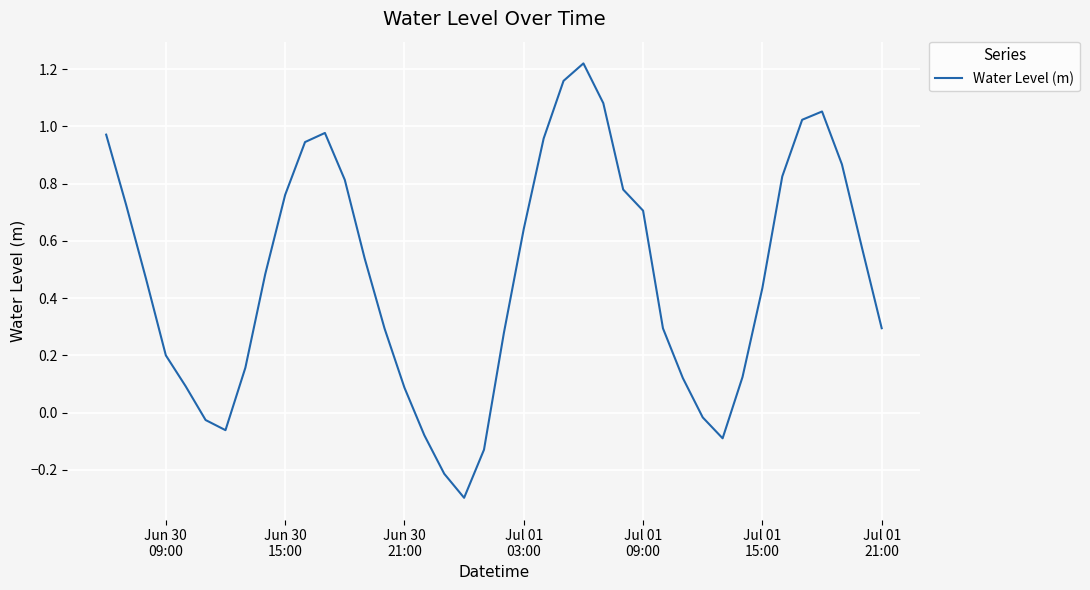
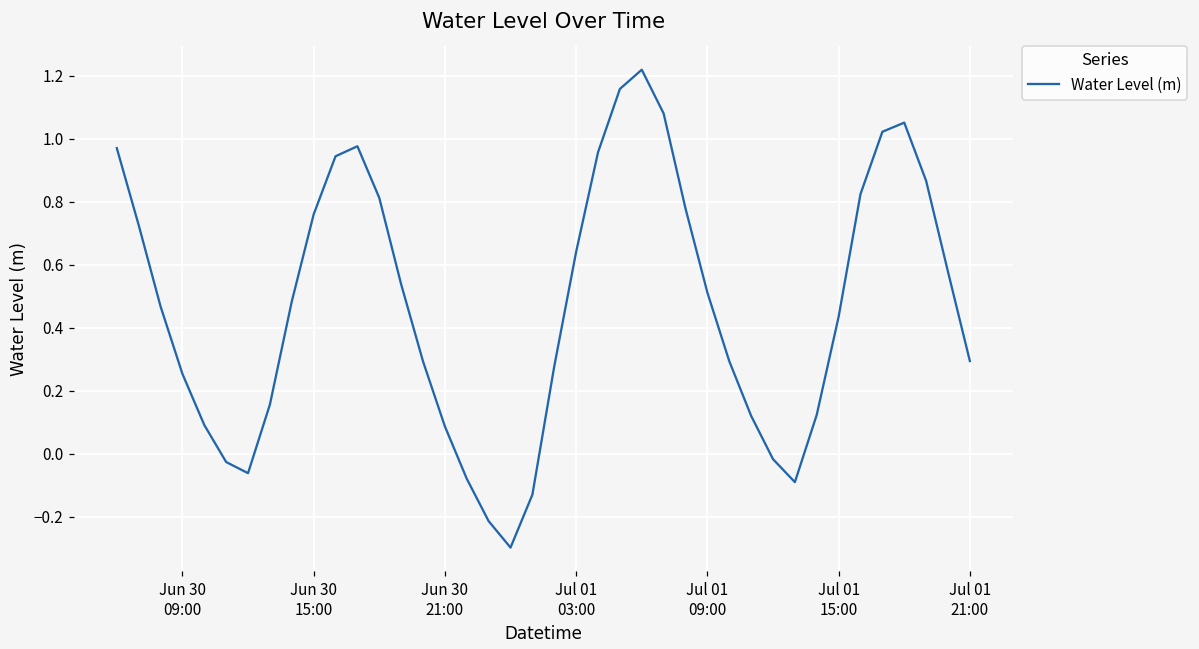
Jun 30 09:00: 0.20 -> 0.25
Jul 01 09:00: 0.71 -> 0.51
